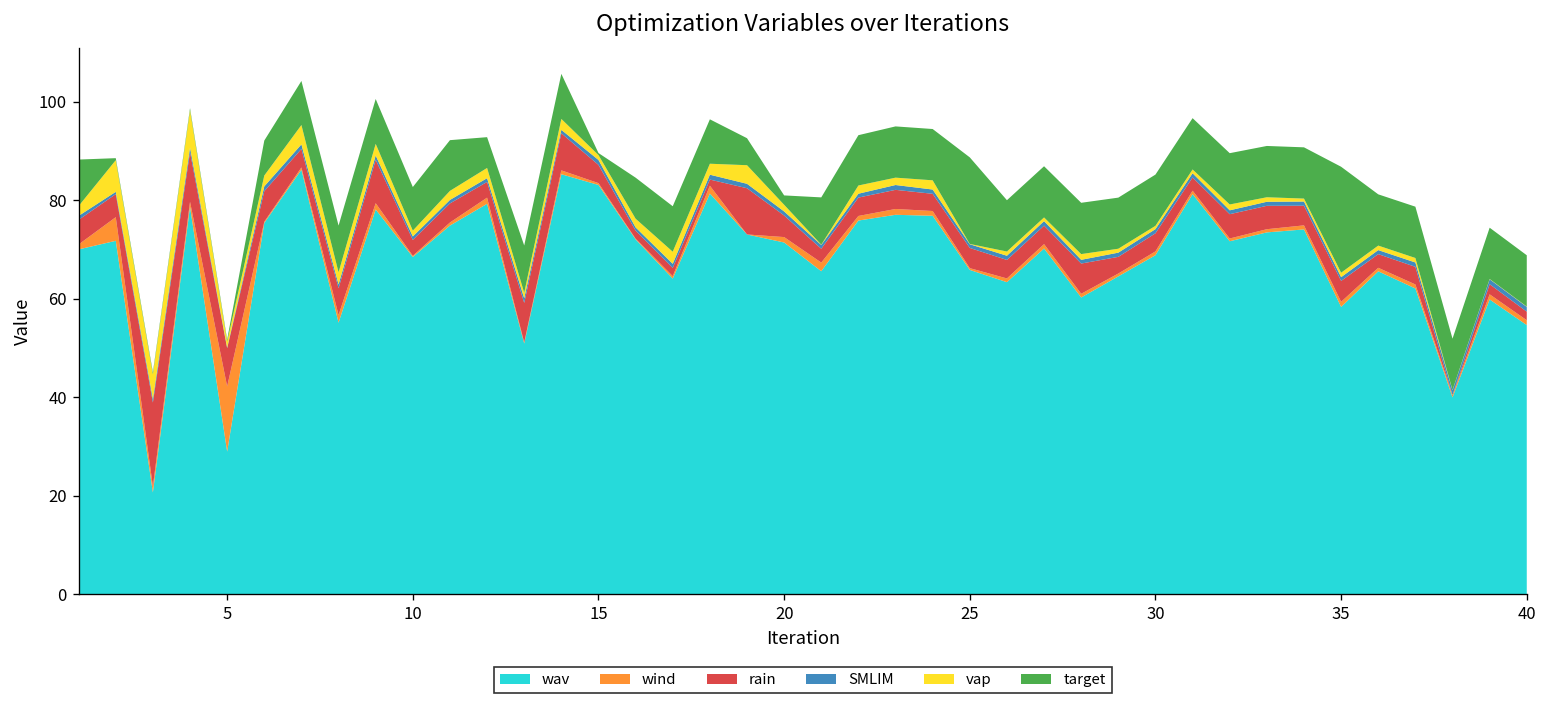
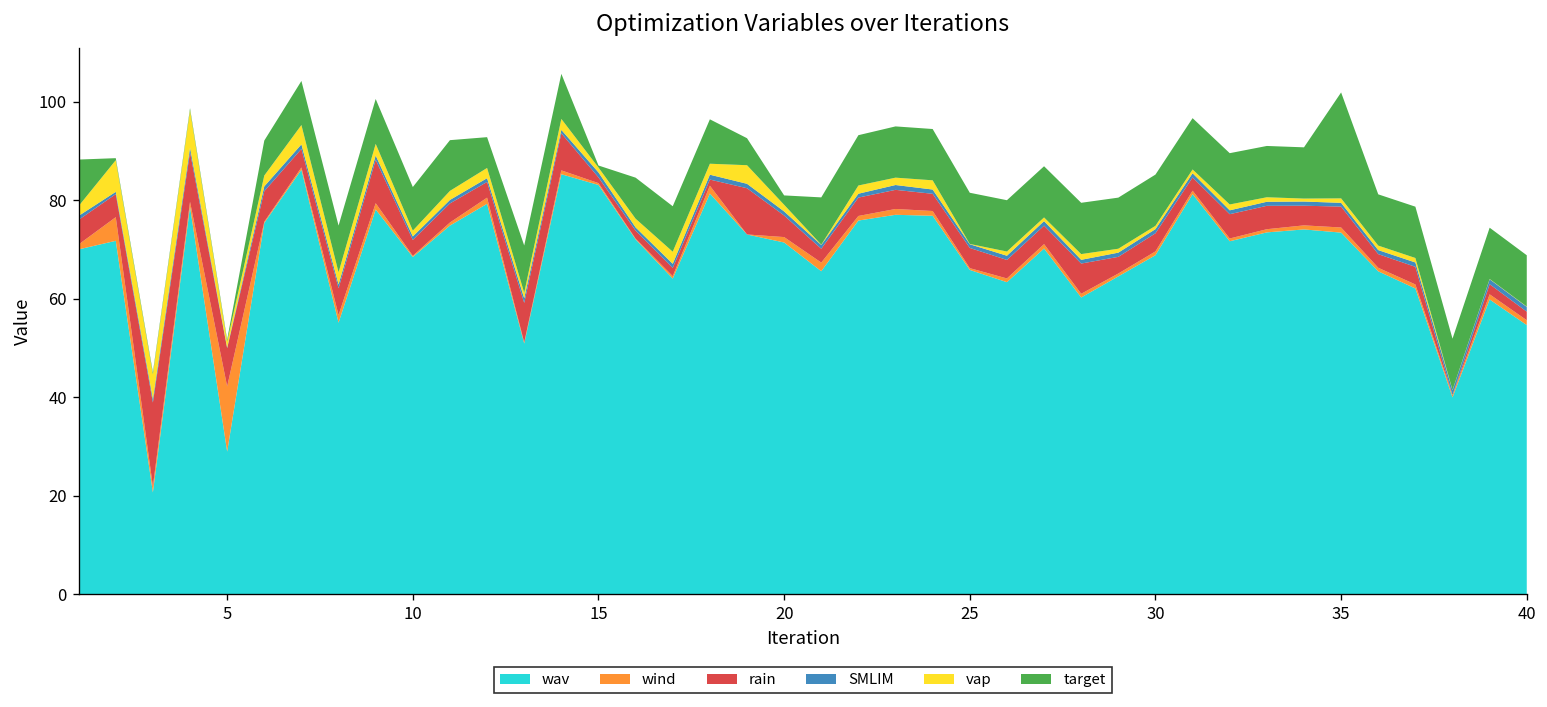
rain, 15: 4 -> 1
target, 25: 18 -> 10
wav, 35: 58 -> 73
